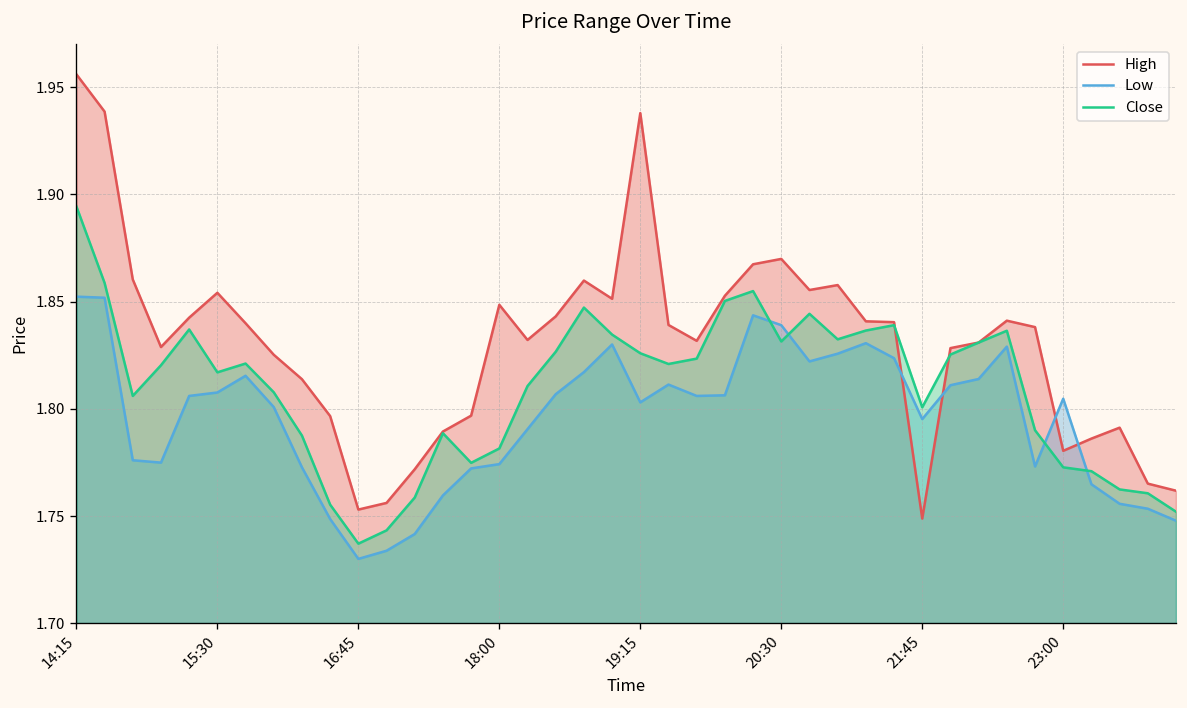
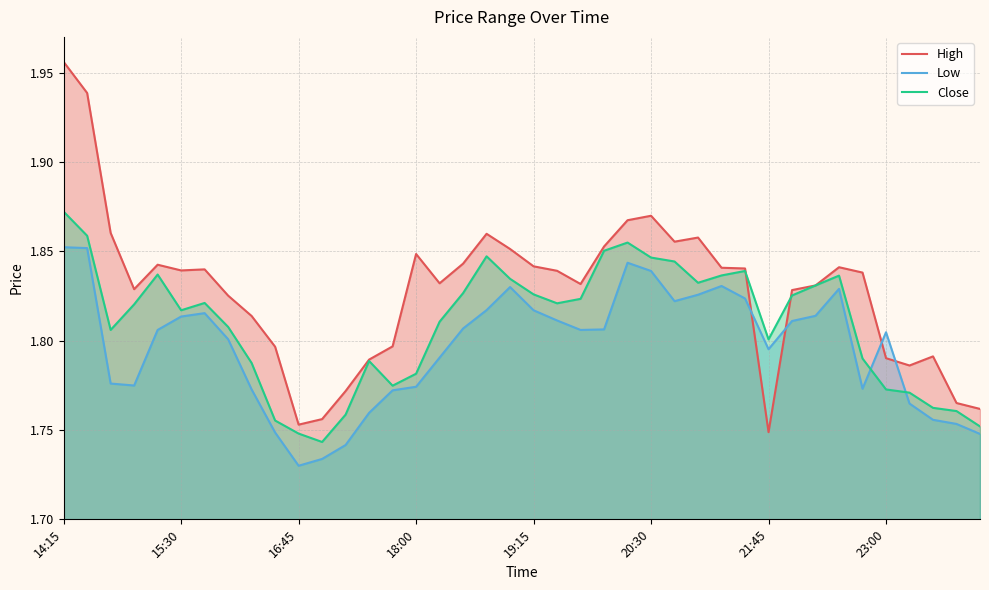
Close, 14:15: 1.894 -> 1.872
High, 15:30: 1.854 -> 1.839
Low, 15:30: 1.808 -> 1.814
Close, 16:45: 1.737 -> 1.748
High, 19:15: 1.938 -> 1.842
Low, 19:15: 1.803 -> 1.817
Close, 20:30: 1.831 -> 1.847
High, 23:00: 1.780 -> 1.790
